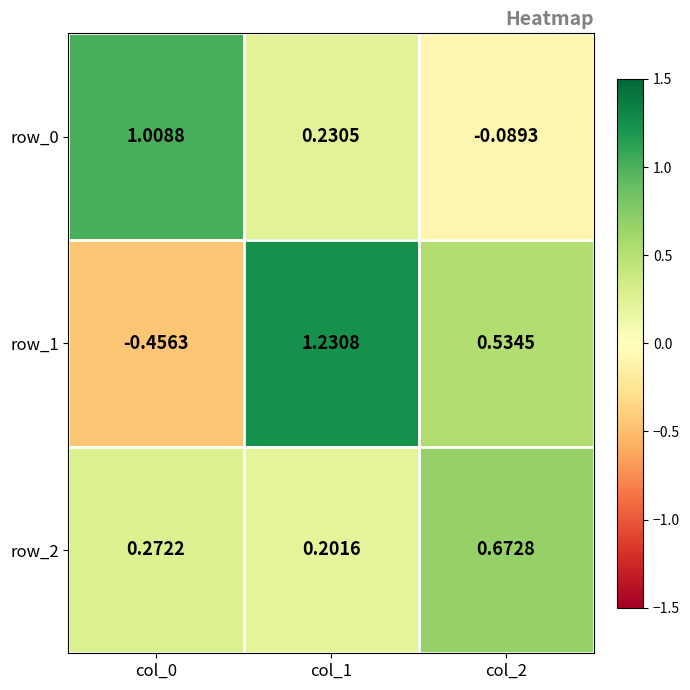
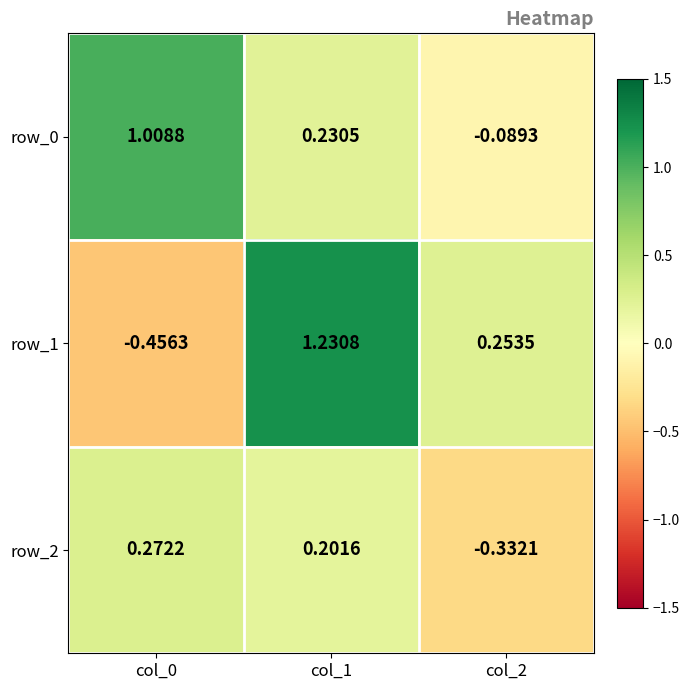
row_1, col_2: 0.5345 -> 0.2535
row_2, col_2: 0.6728 -> -0.3321
